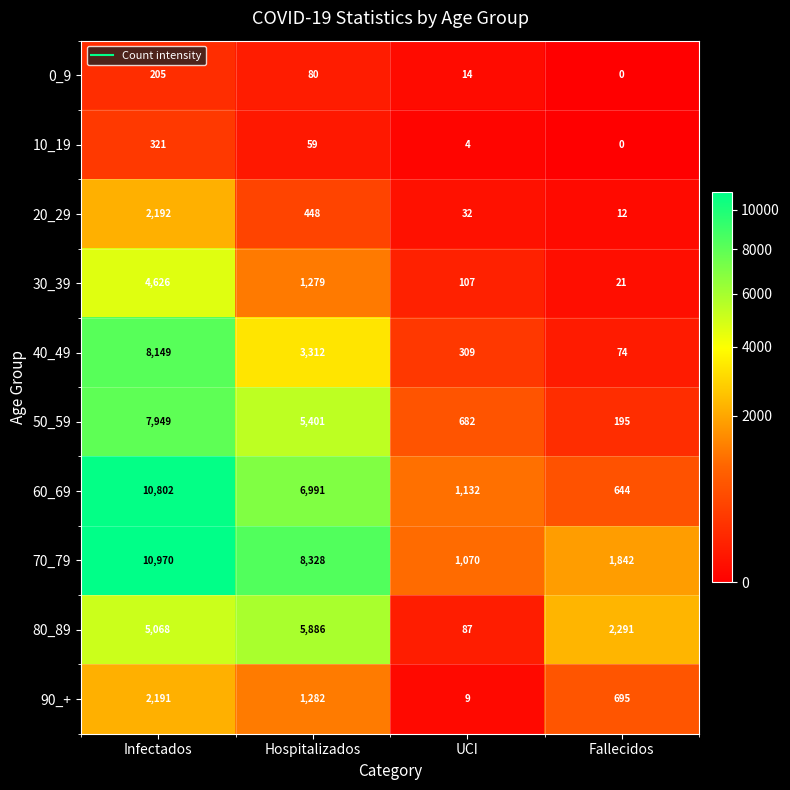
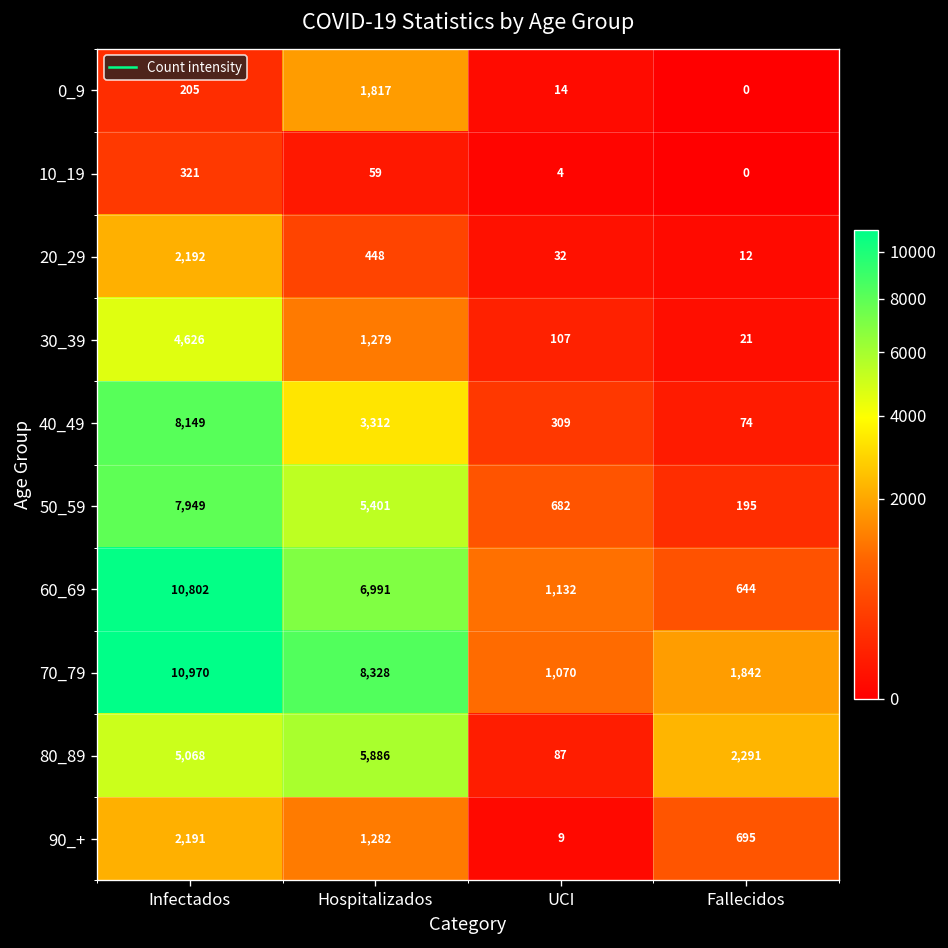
0_9, Hospitalizados: 80 -> 1,817
